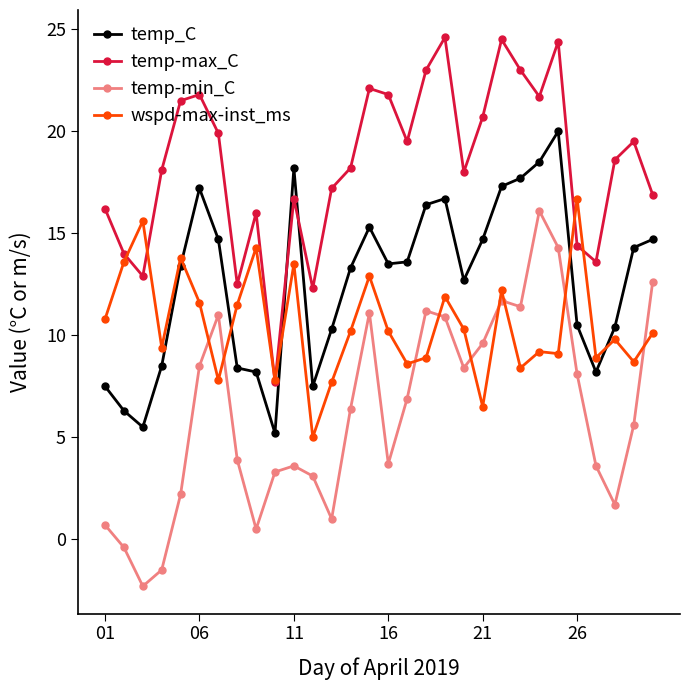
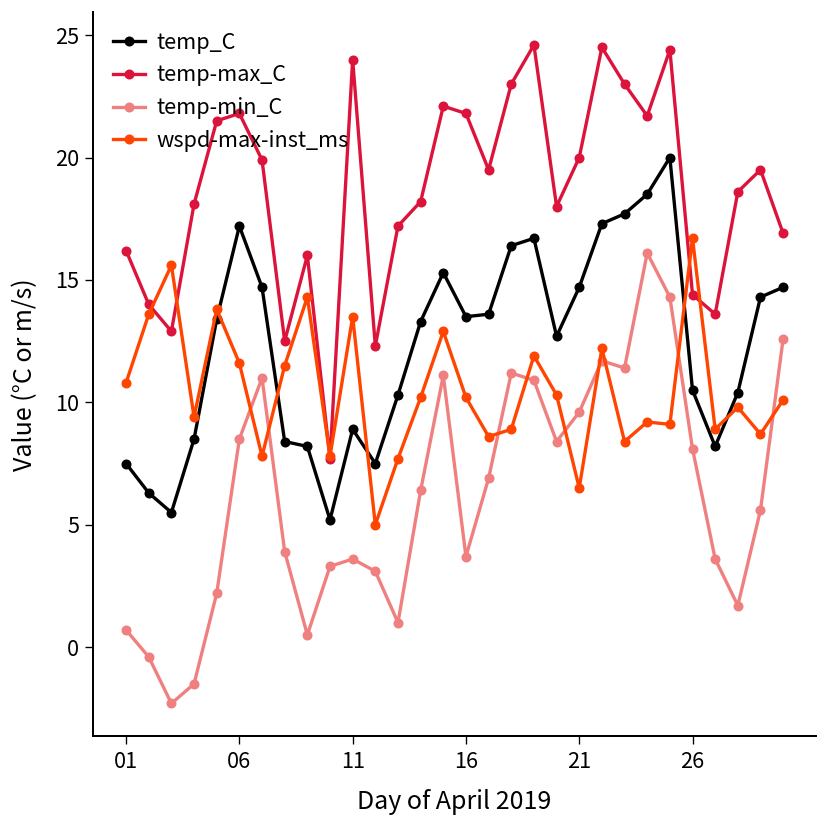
temp_C, 11: 18.2 -> 8.9
temp-max_C, 11: 16.7 -> 24.0
temp-max_C, 21: 20.7 -> 20.0
